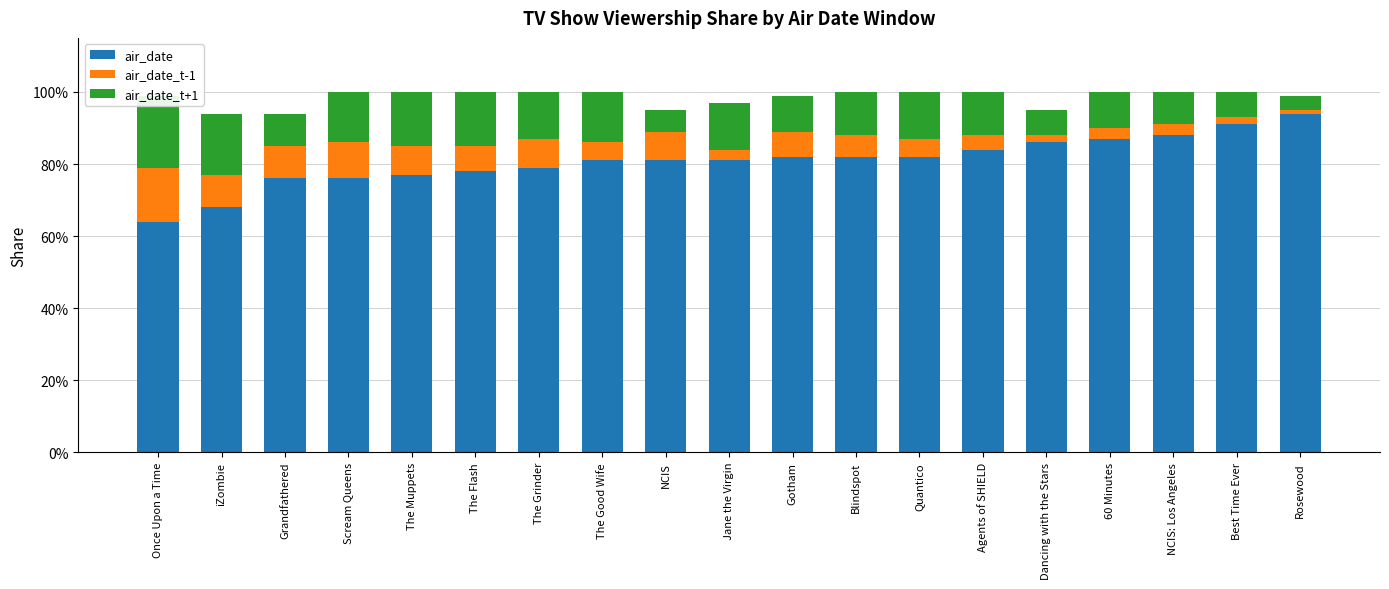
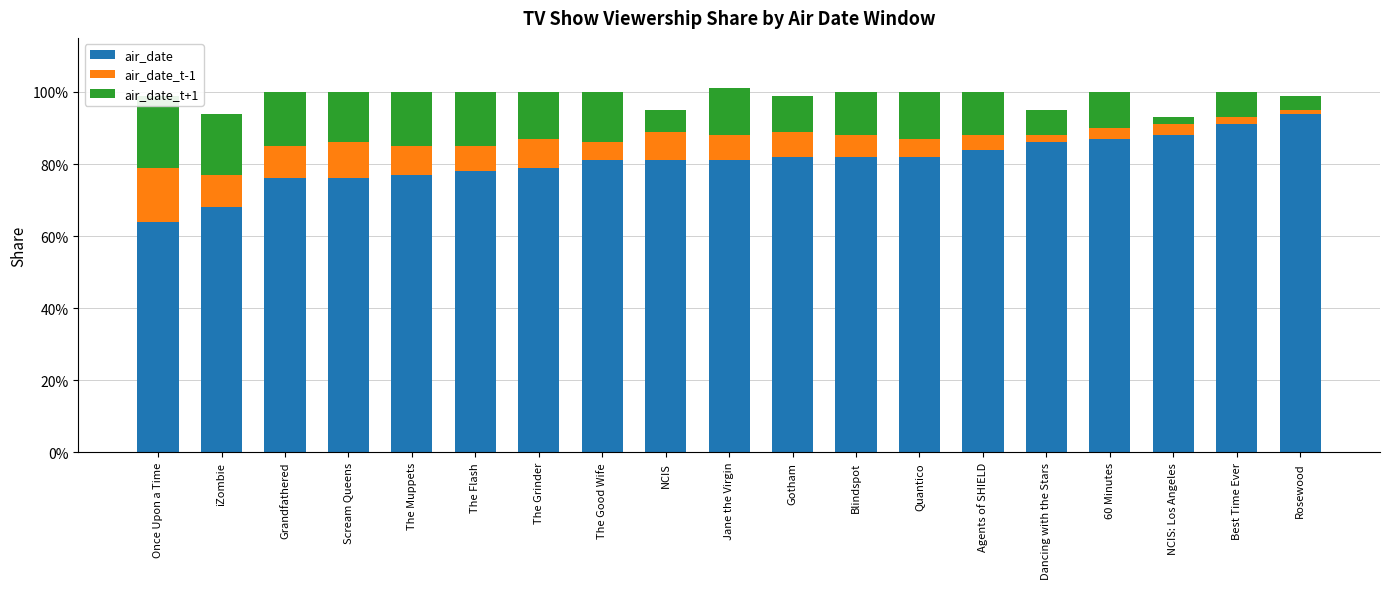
air_date_t+1, Grandfathered: 9% -> 15%
air_date_t-1, Jane the Virgin: 3% -> 7%
air_date_t+1, NCIS: Los Angeles: 9% -> 2%
